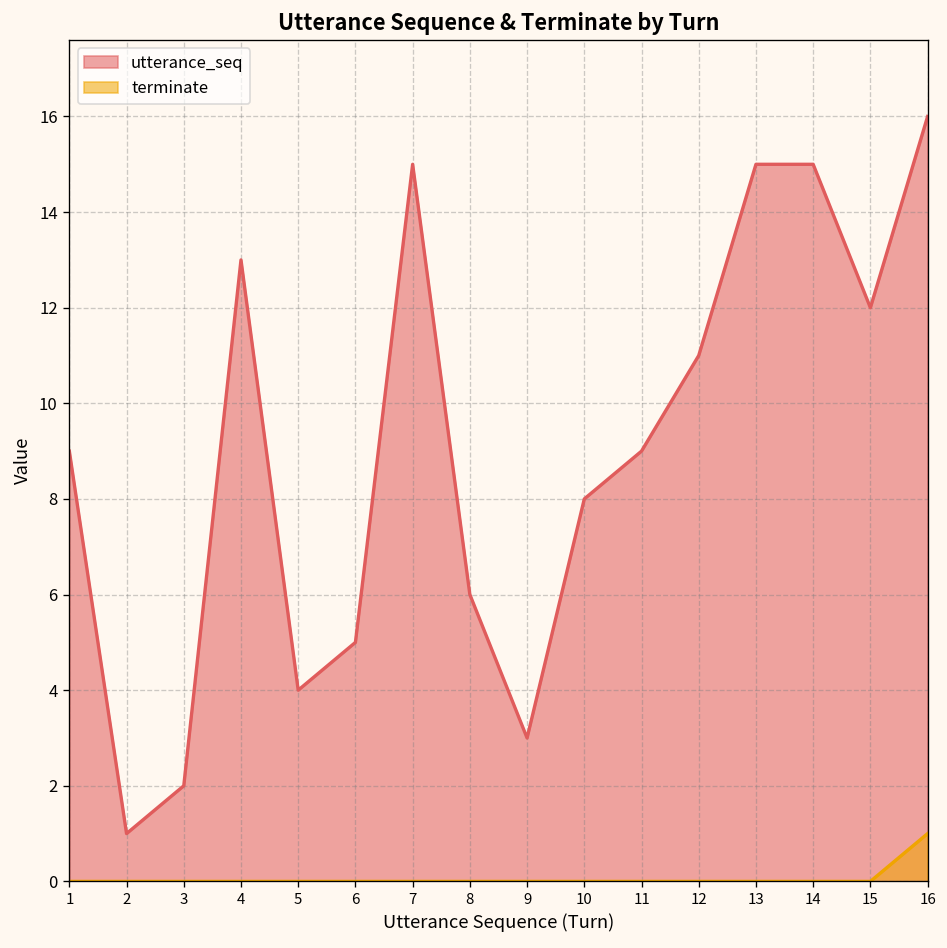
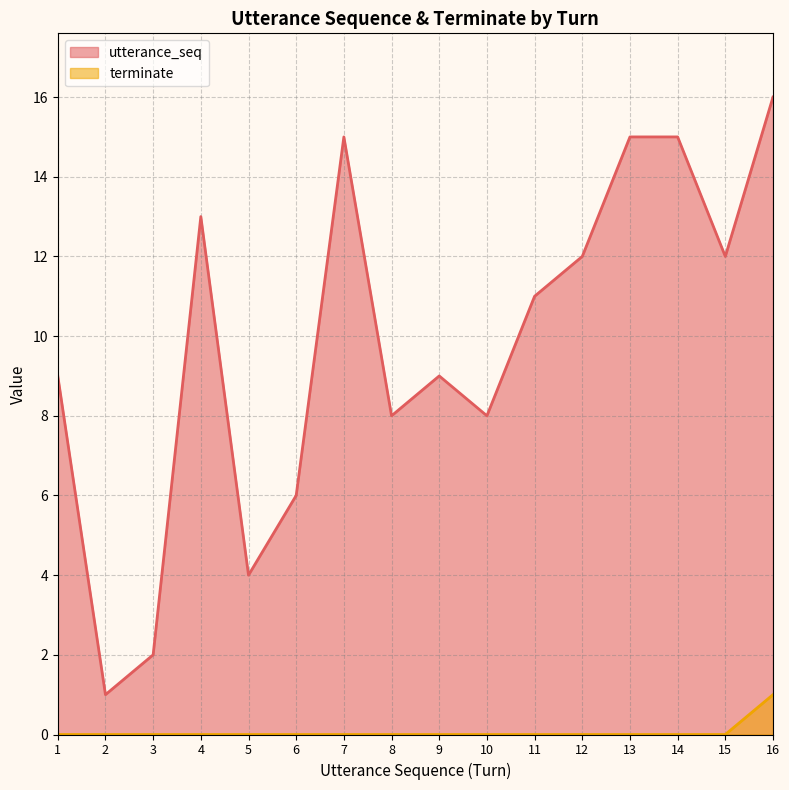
utterance_seq, 6: 5 -> 6
utterance_seq, 8: 6 -> 8
utterance_seq, 9: 3 -> 9
utterance_seq, 11: 9 -> 11
utterance_seq, 12: 11 -> 12
